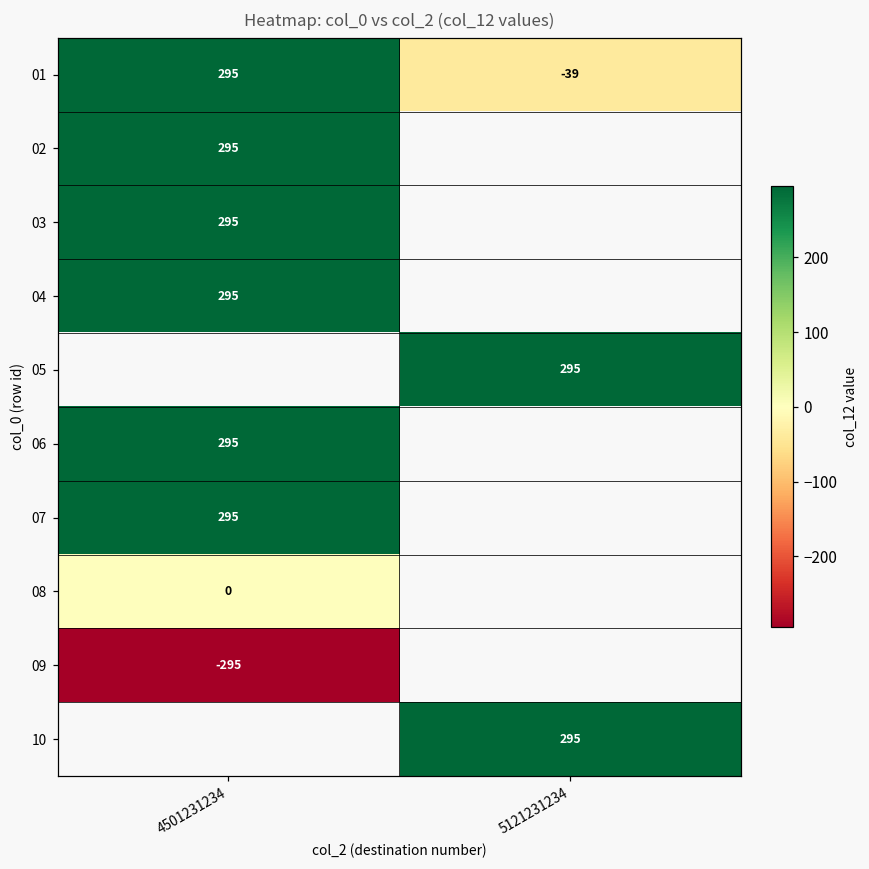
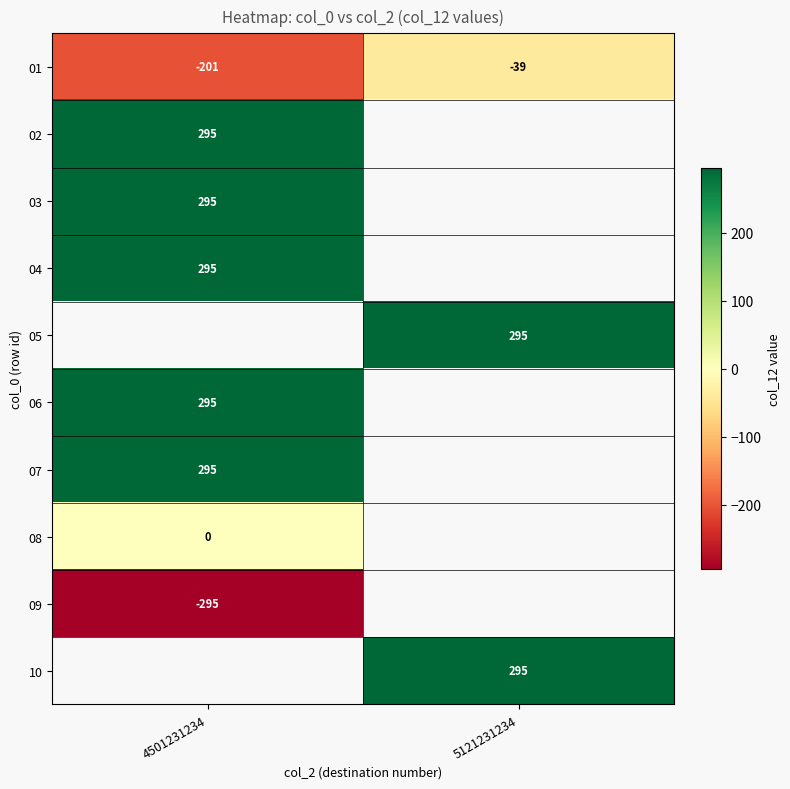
01, 4501231234: 295 -> -201
